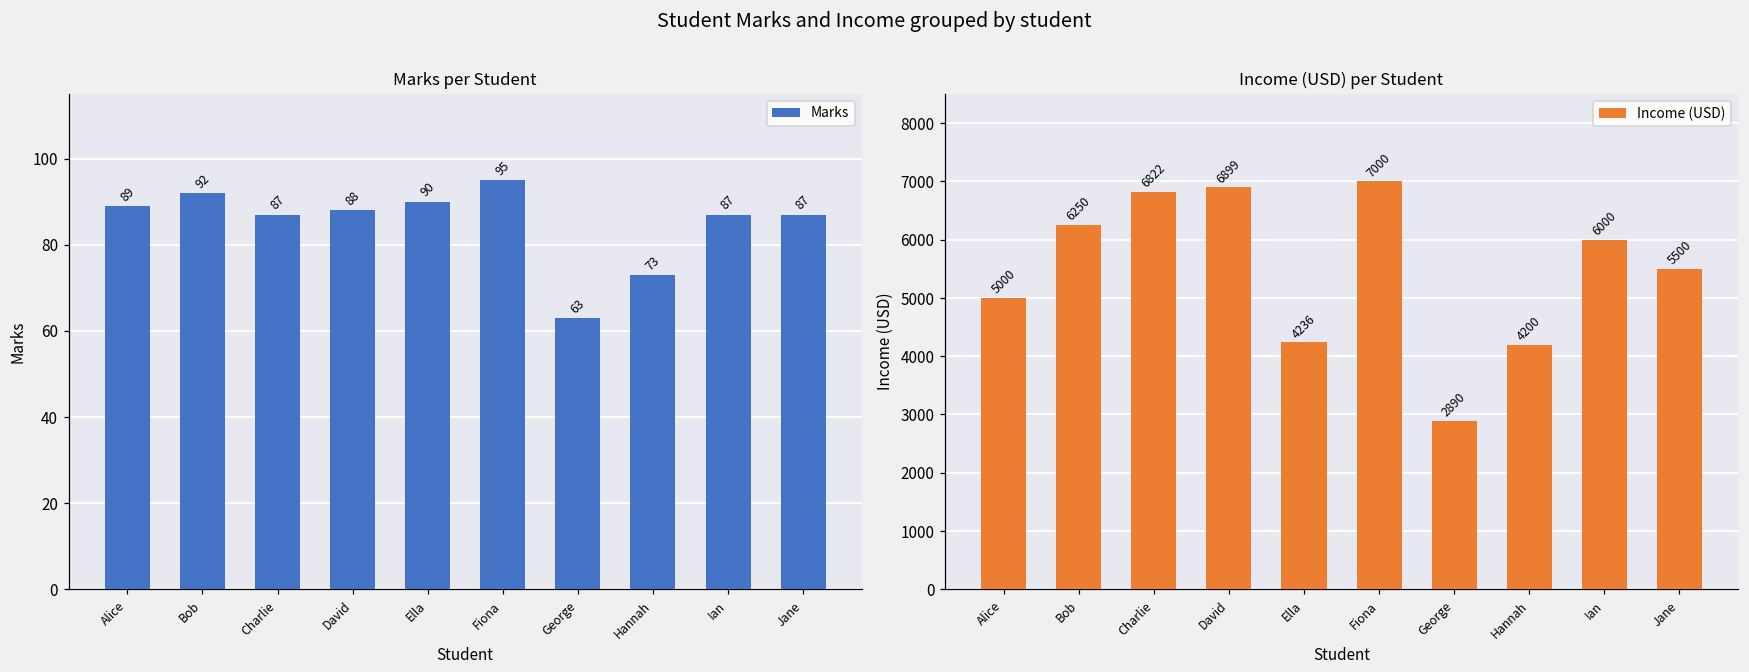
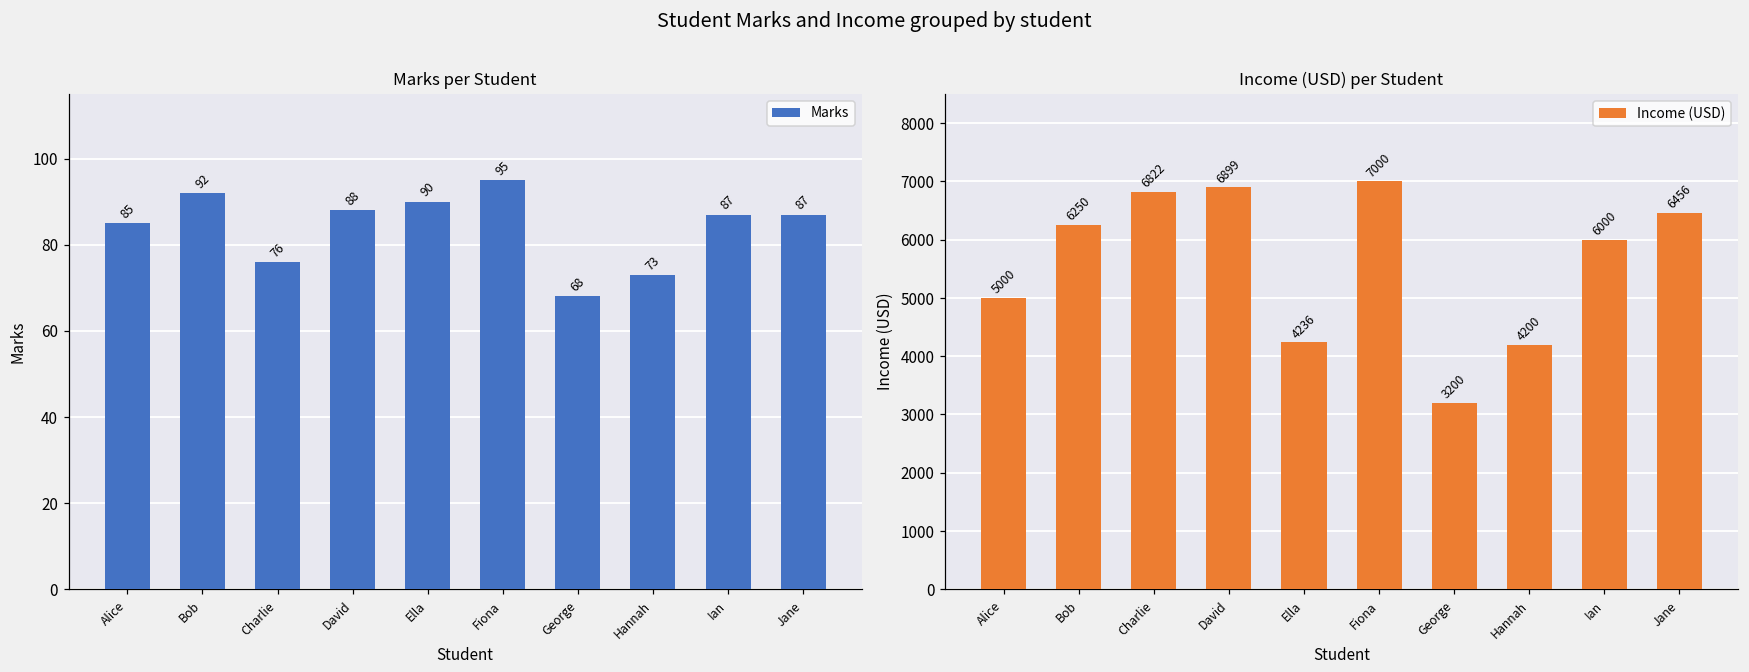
Marks per Student, Alice: 89 -> 85
Marks per Student, Charlie: 87 -> 76
Marks per Student, George: 63 -> 68
Income (USD) per Student, George: 2890 -> 3200
Income (USD) per Student, Jane: 5500 -> 6456
